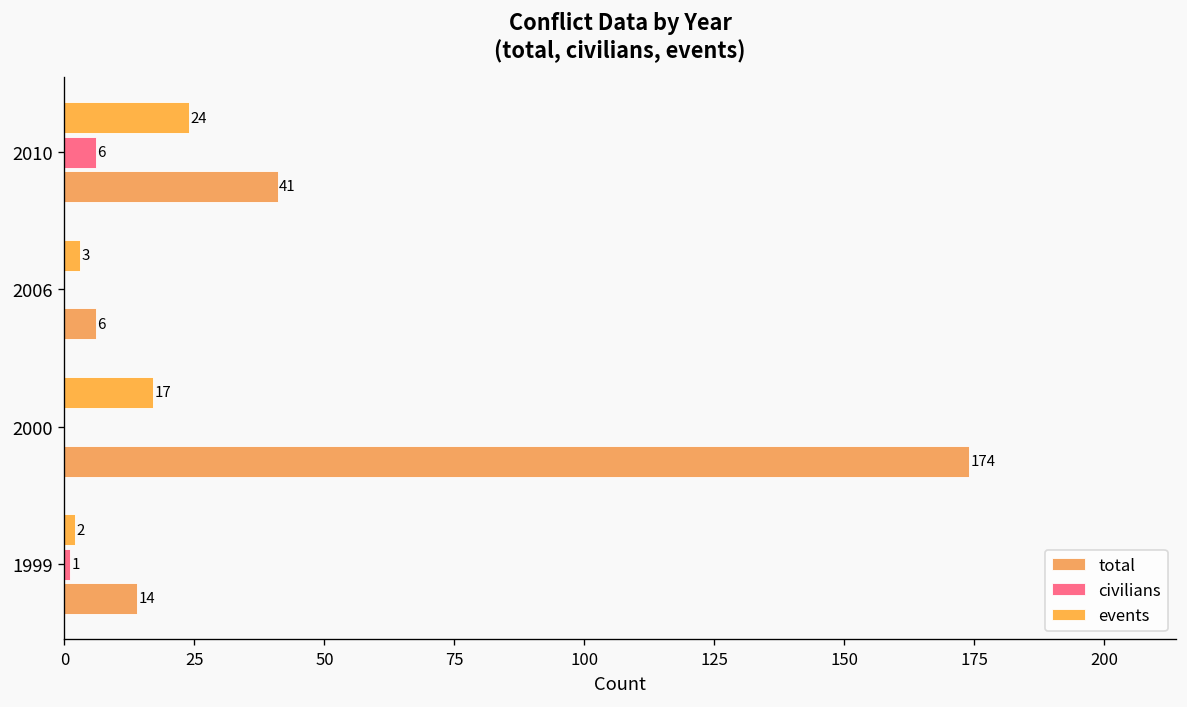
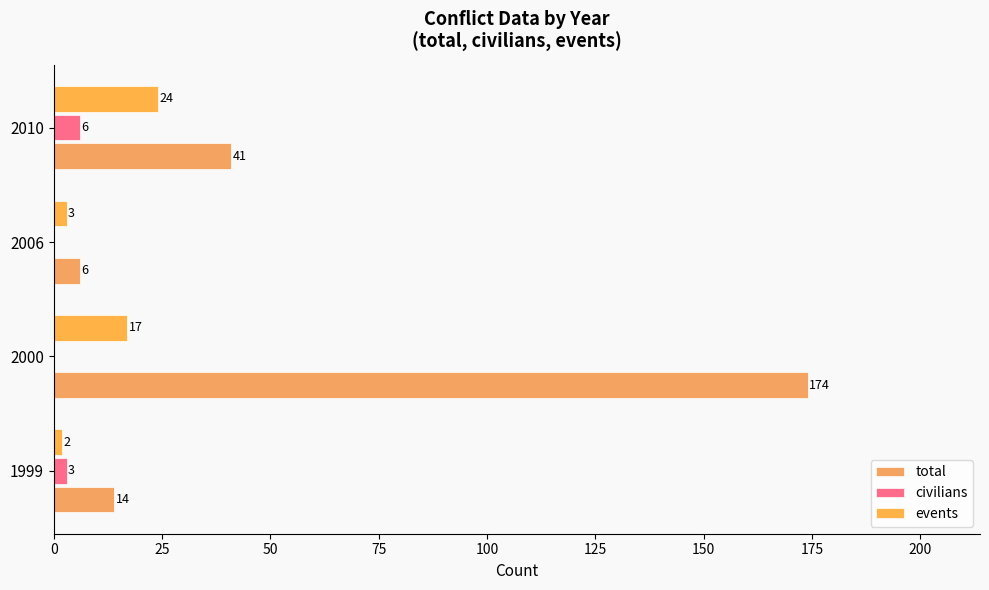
civilians, 1999: 1 -> 3
